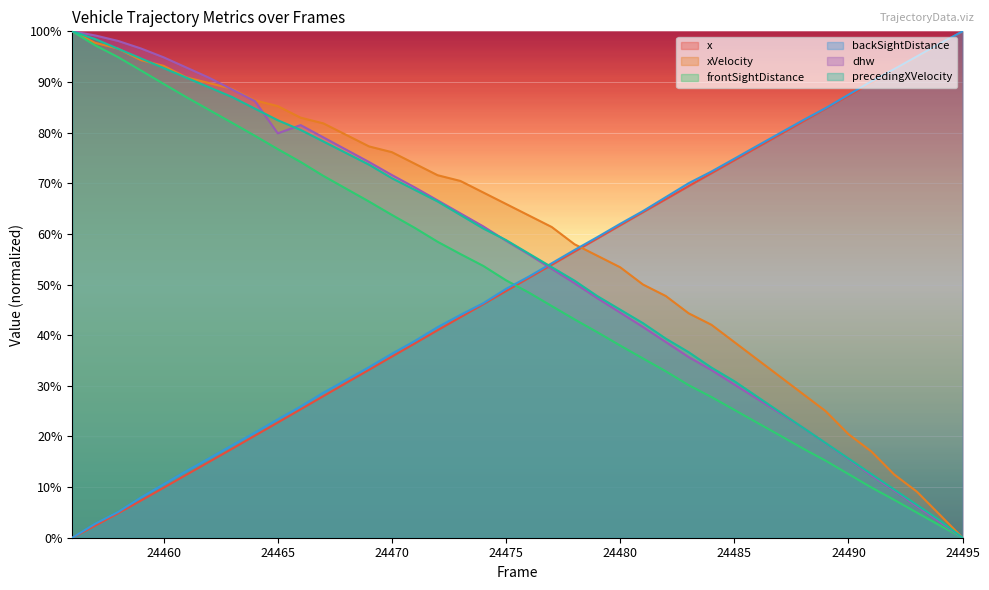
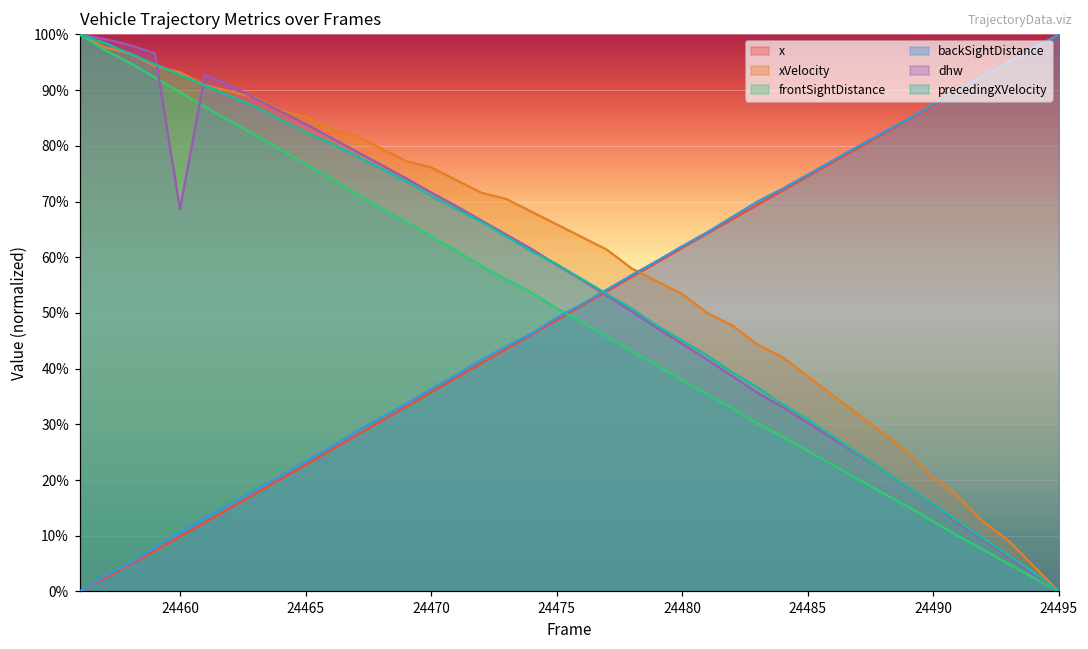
dhw, 24460: 95% -> 69%
dhw, 24465: 80% -> 84%
